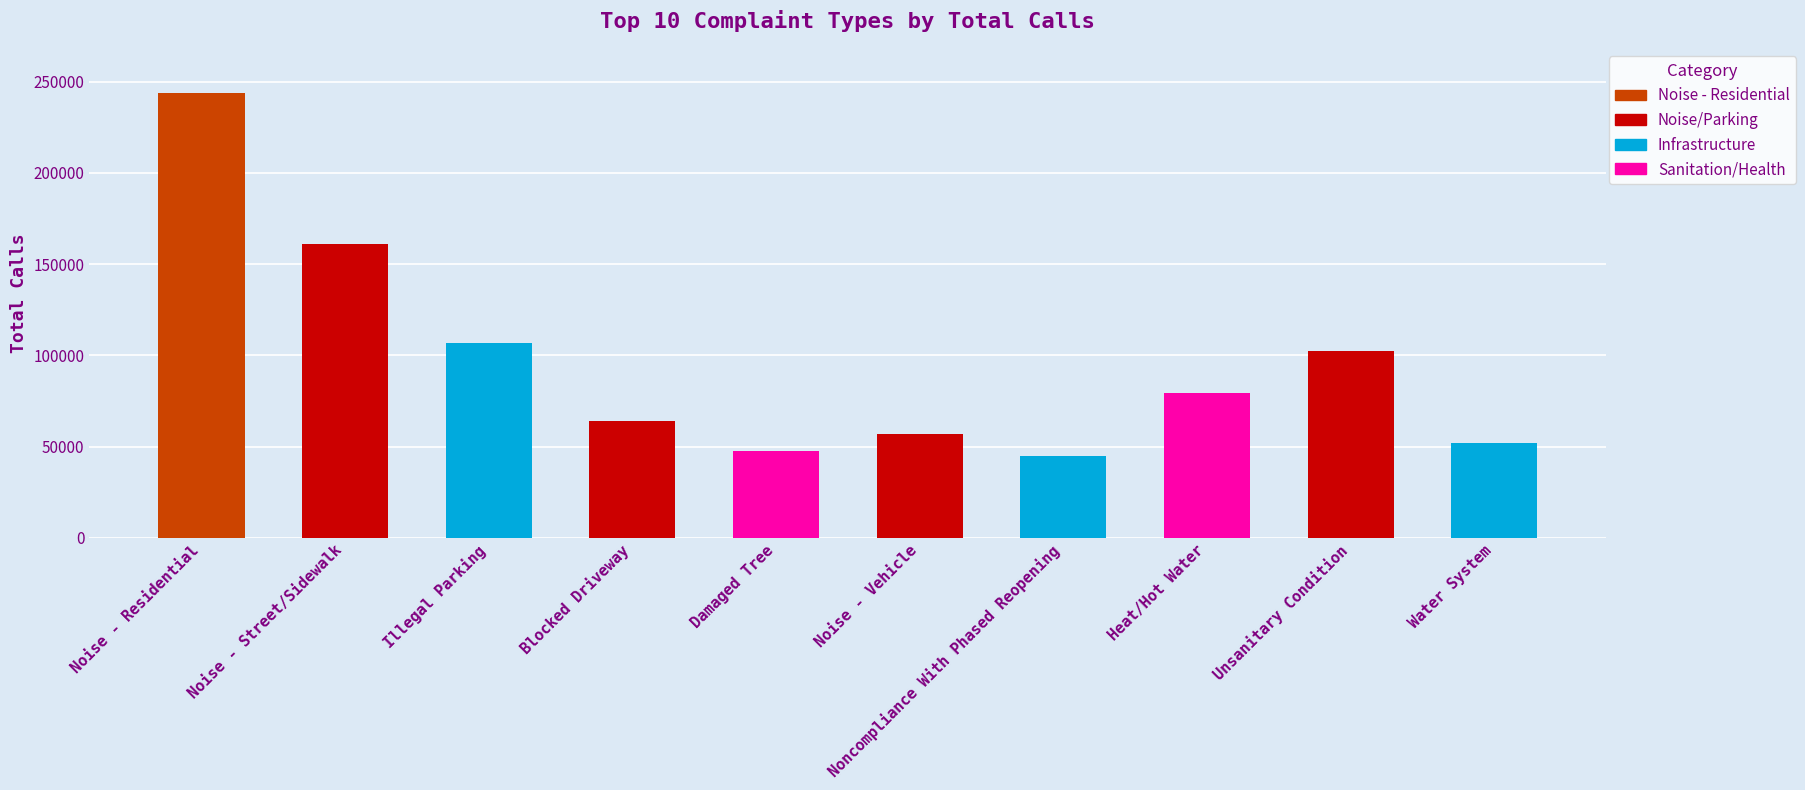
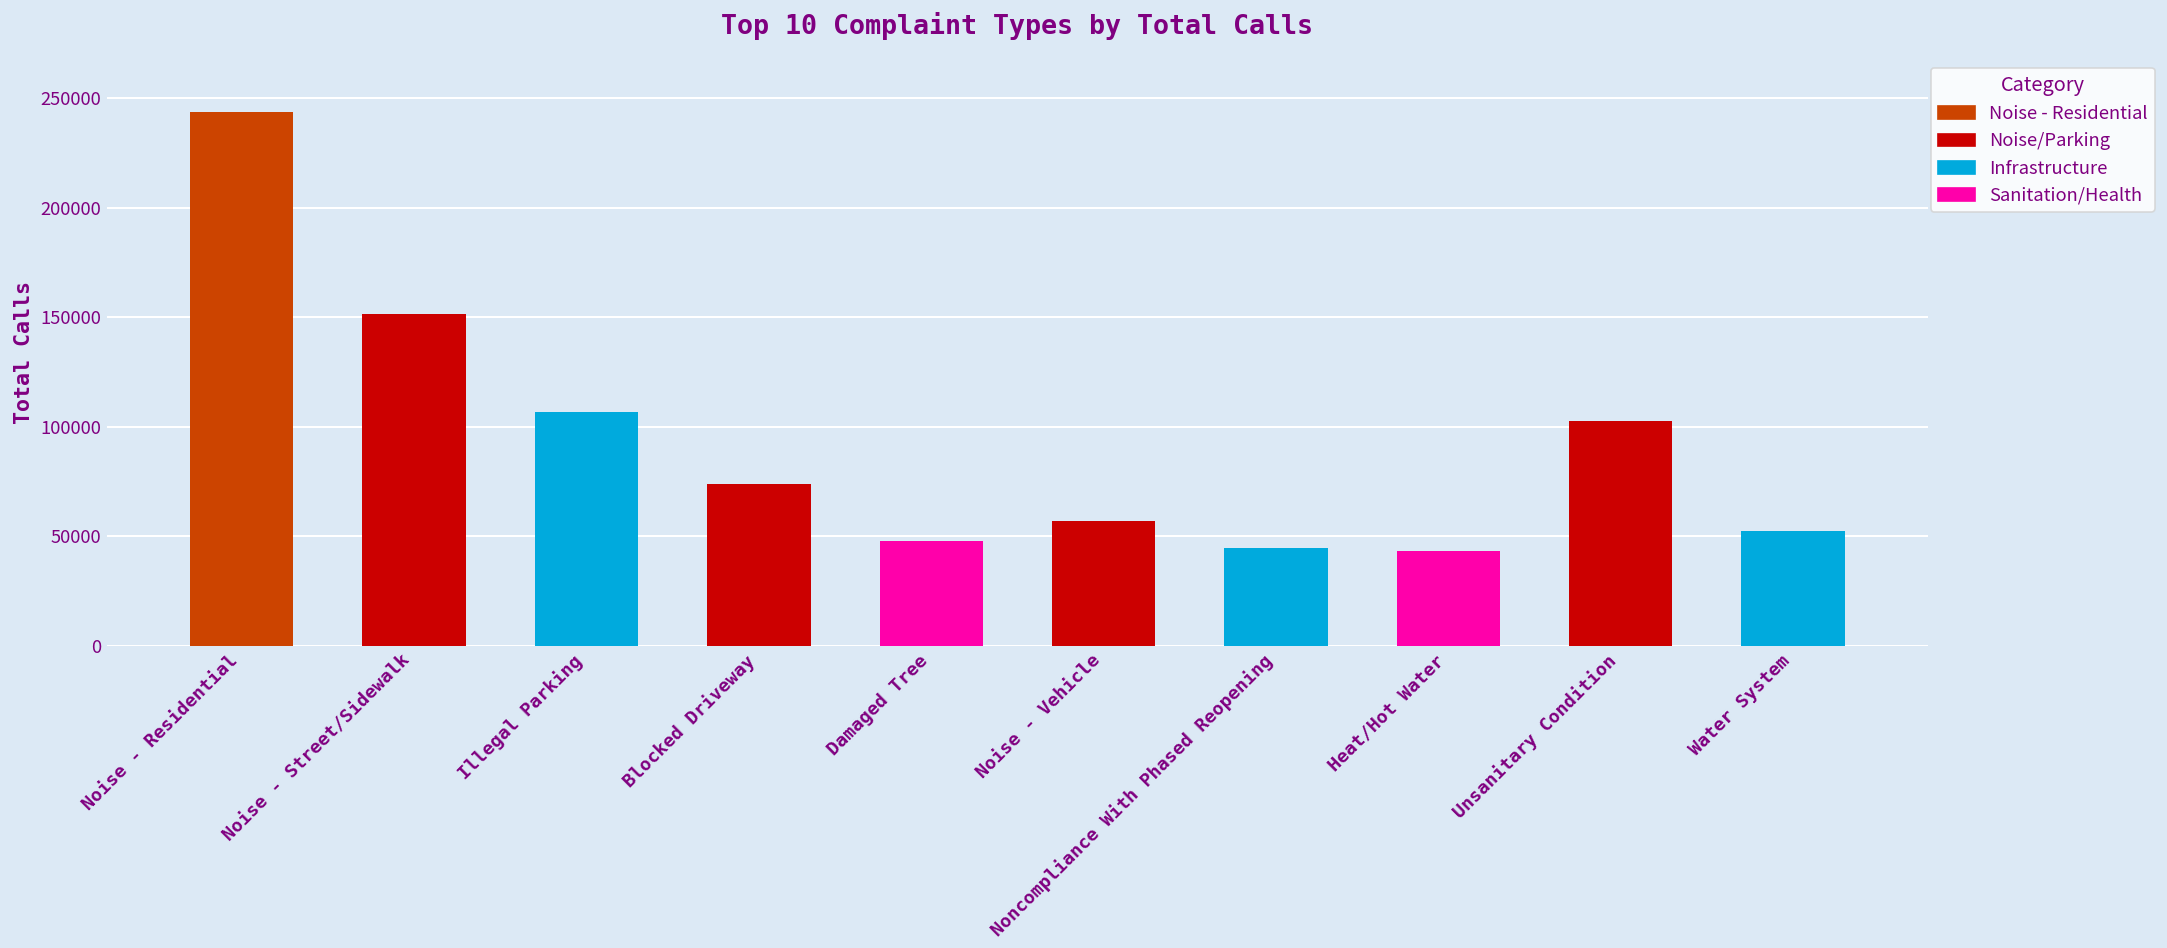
Noise - Street/Sidewalk: 161000 -> 151000
Blocked Driveway: 64000 -> 74000
Heat/Hot Water: 79000 -> 43000
